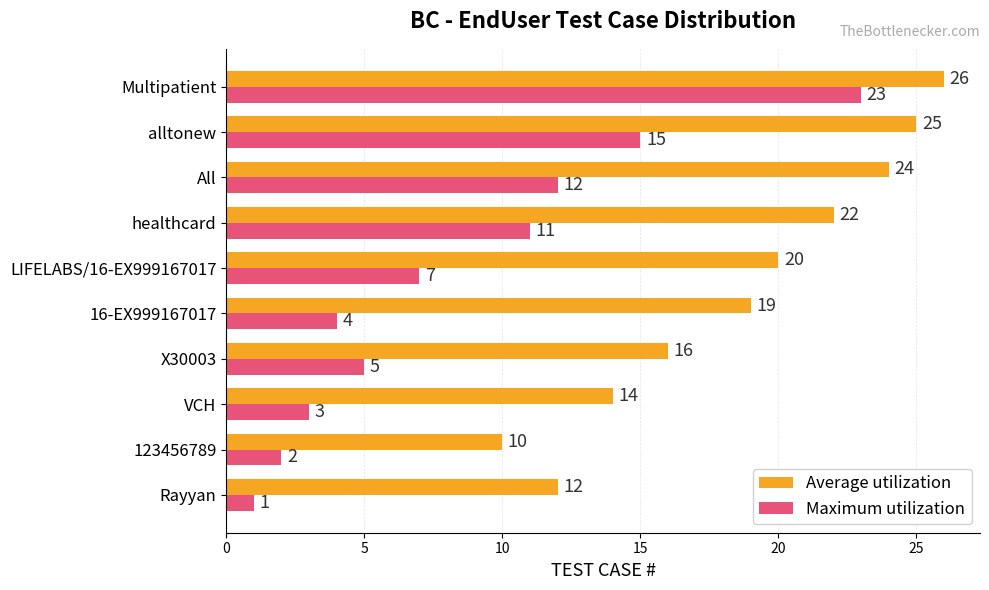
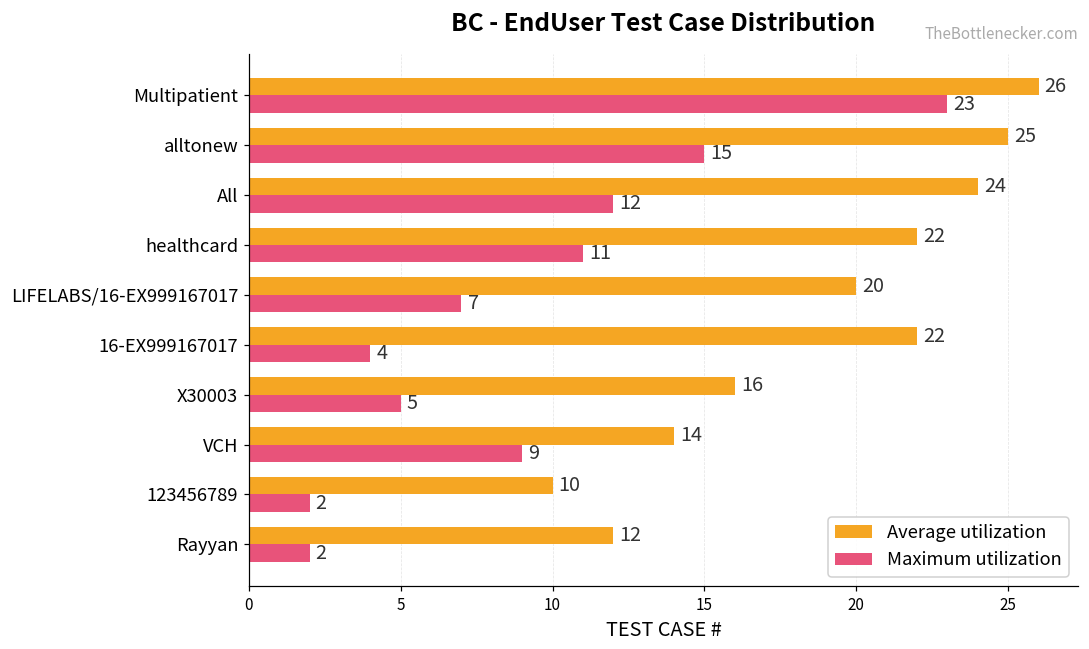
Average utilization, 16-EX999167017: 19 -> 22
Maximum utilization, VCH: 3 -> 9
Maximum utilization, Rayyan: 1 -> 2
